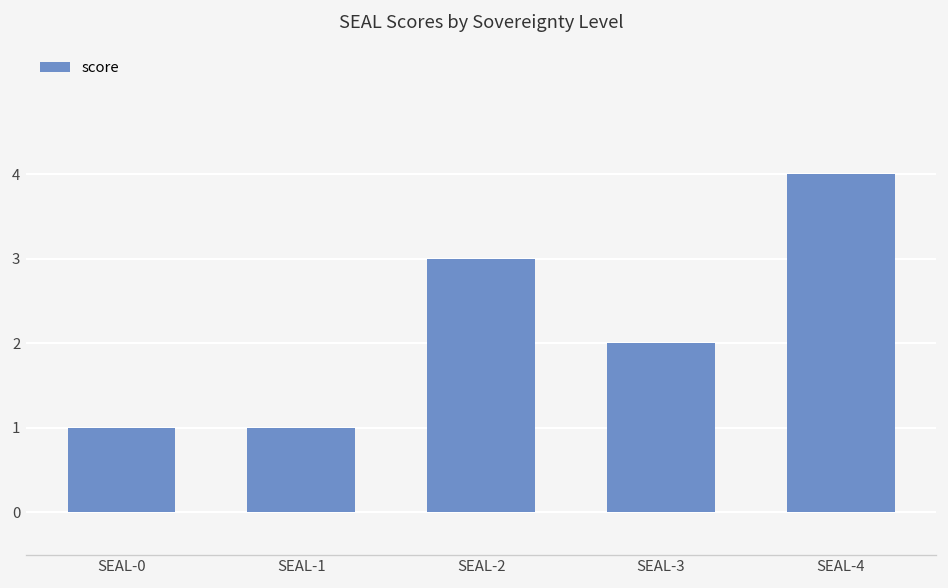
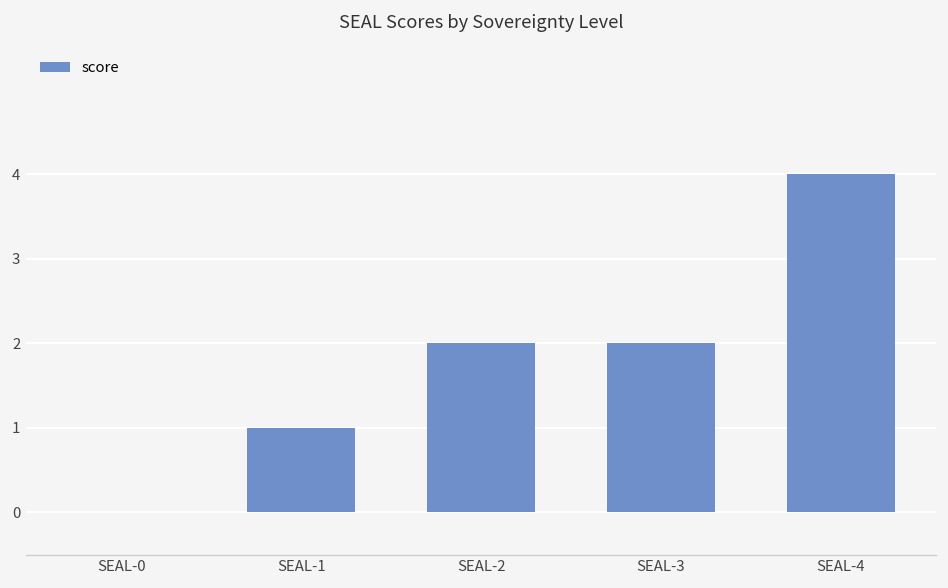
SEAL-0: 1 -> 0
SEAL-2: 3 -> 2
